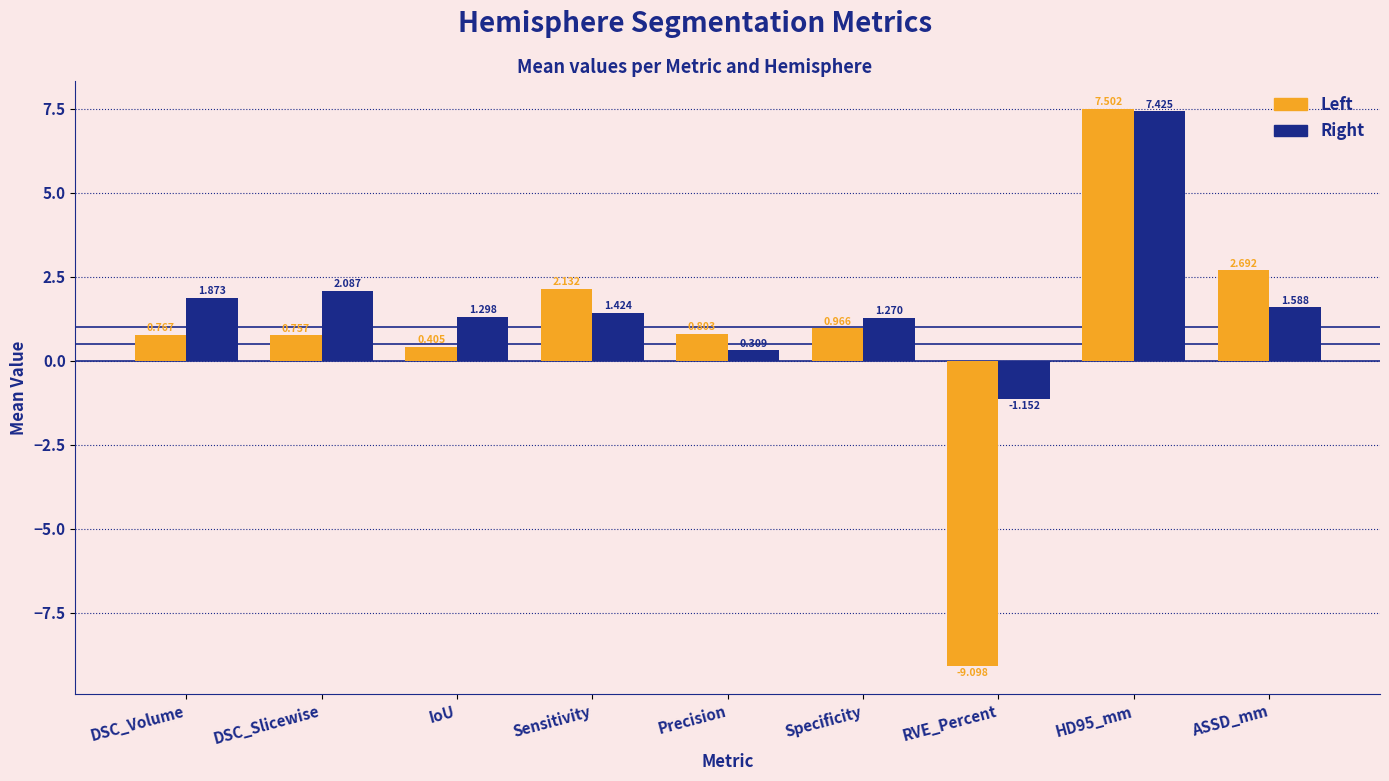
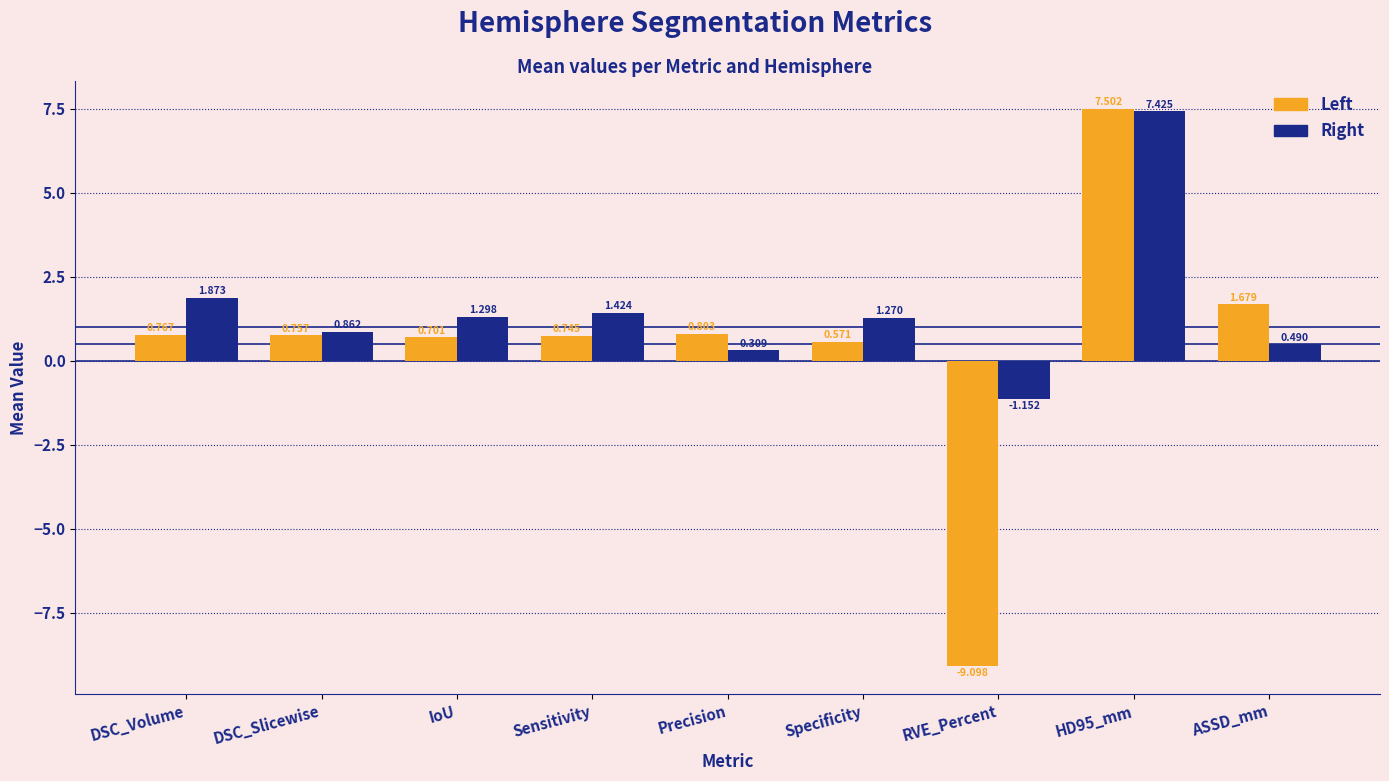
Right, DSC_Slicewise: 2.087 -> 0.862
Left, IoU: 0.405 -> 0.701
Left, Sensitivity: 2.132 -> 0.745
Left, Specificity: 0.966 -> 0.571
Left, ASSD_mm: 2.692 -> 1.679
Right, ASSD_mm: 1.588 -> 0.490
